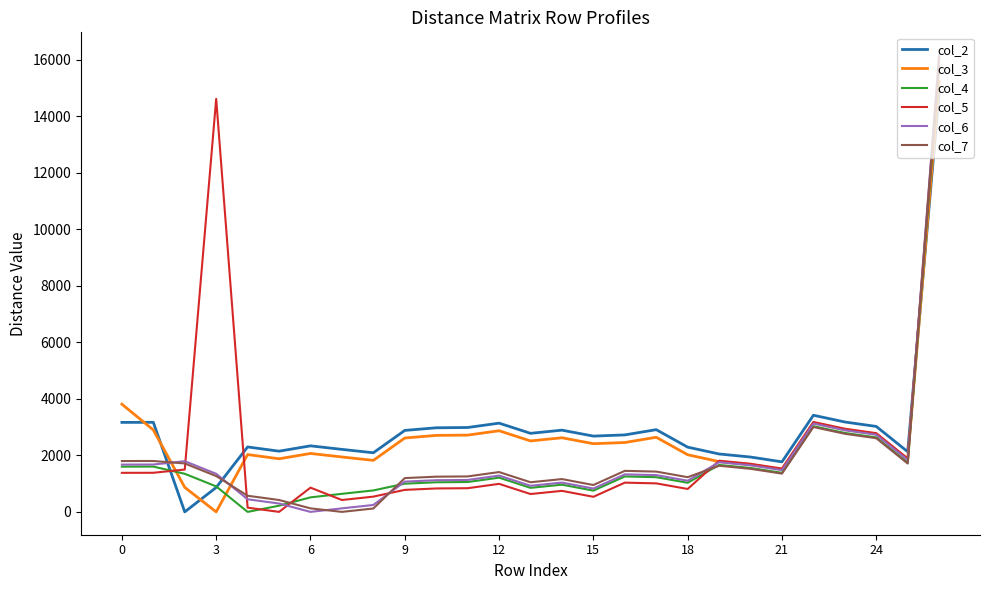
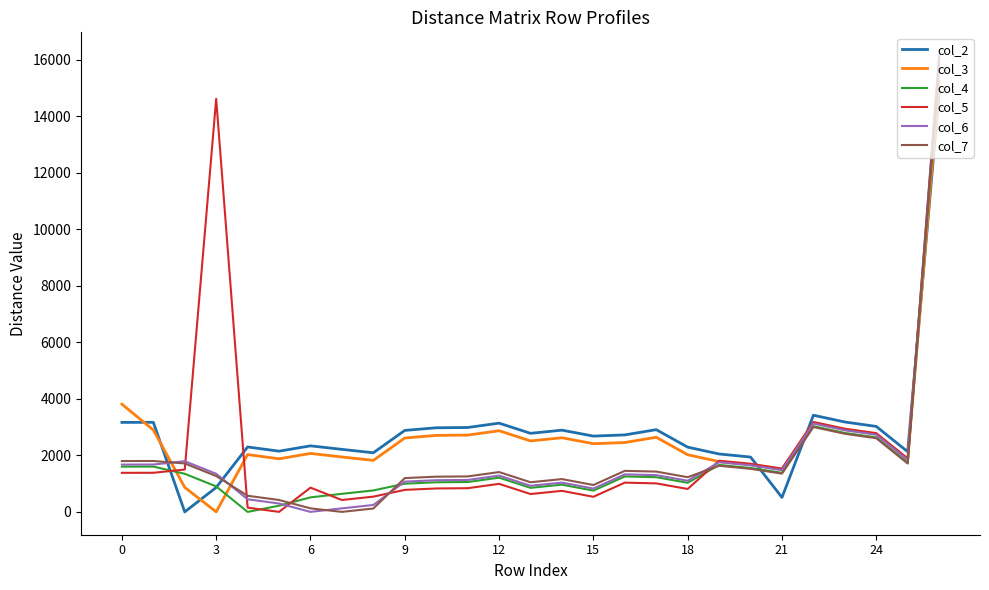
col_2, 21: 1800 -> 500
